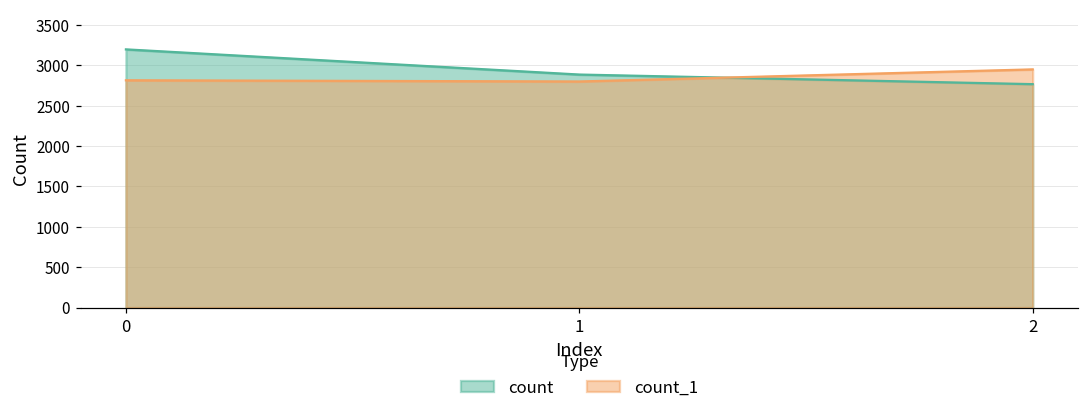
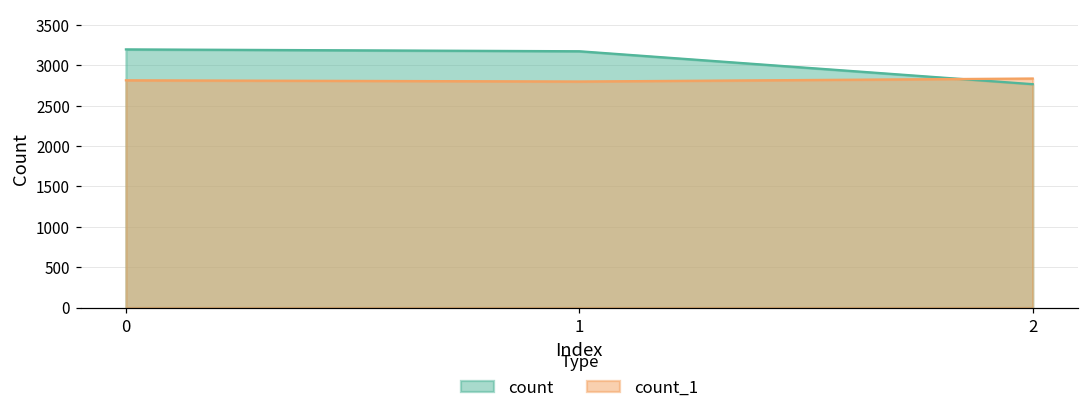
count, 1: 2900 -> 3200
count_1, 2: 3000 -> 2800
